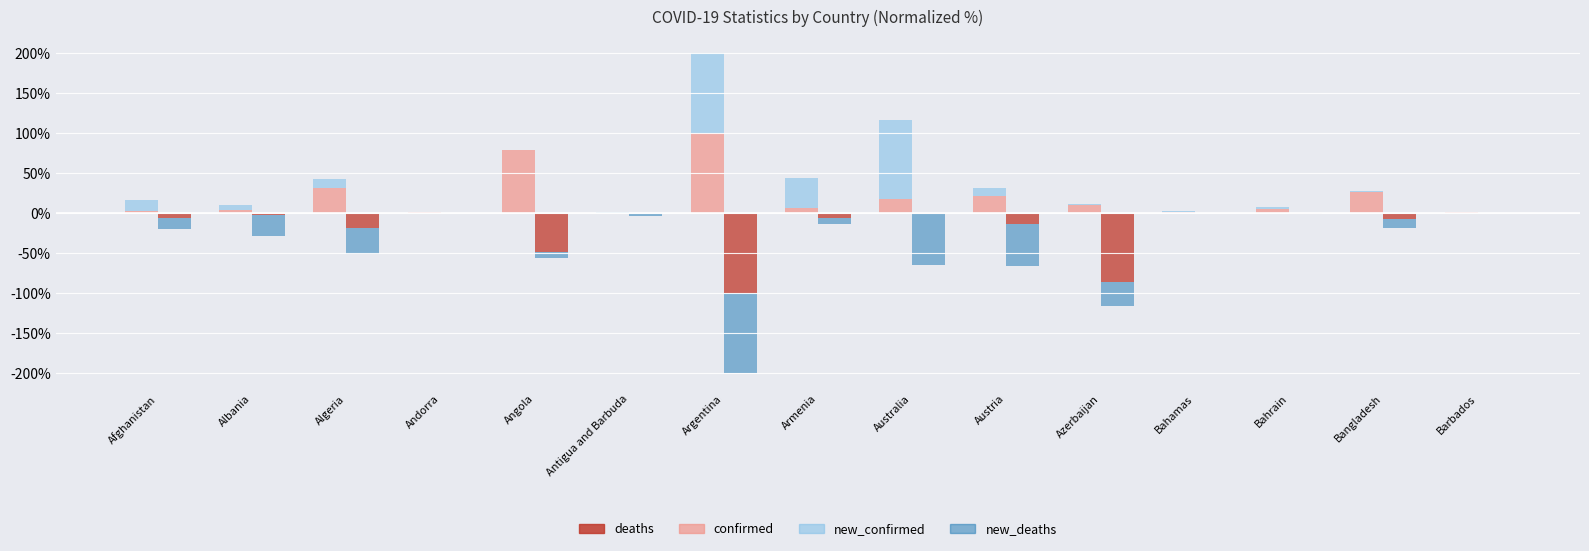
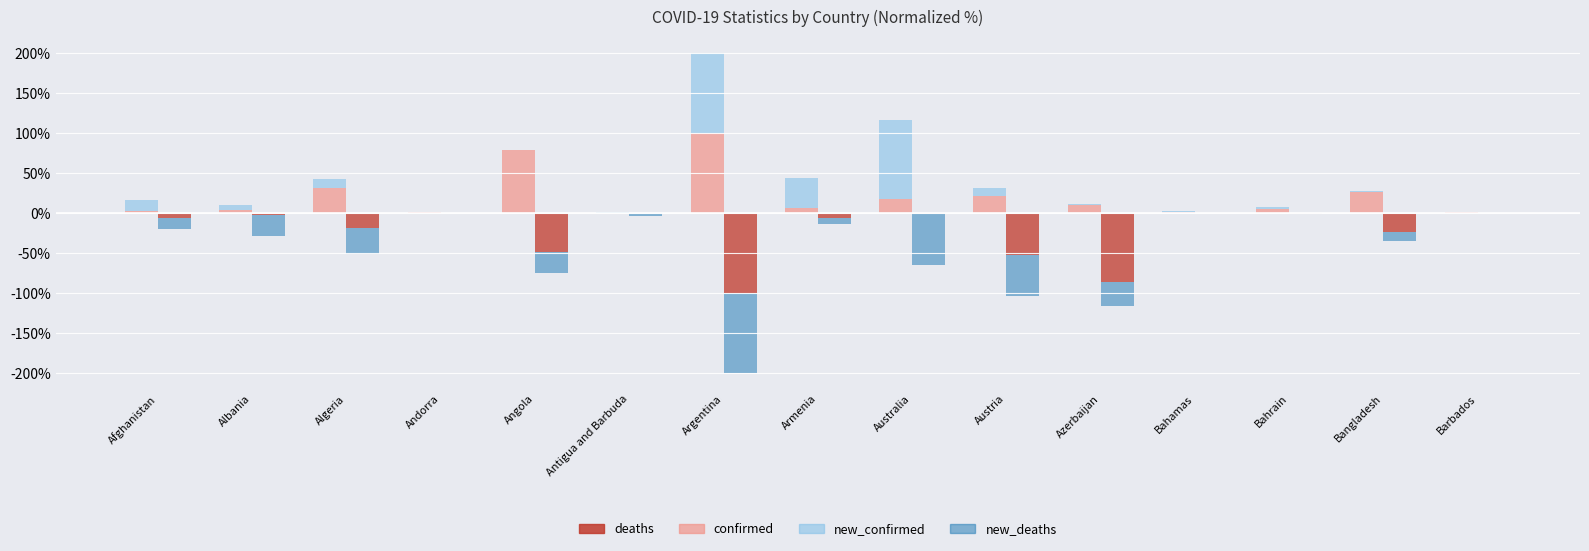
new_deaths, Angola: -10% -> -30%
deaths, Austria: -10% -> -50%
deaths, Bangladesh: -10% -> -20%
